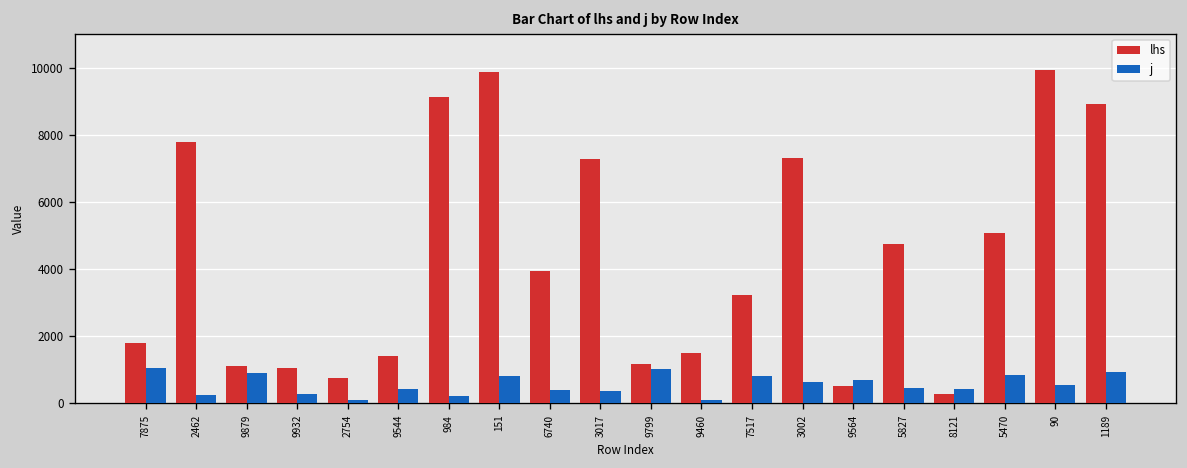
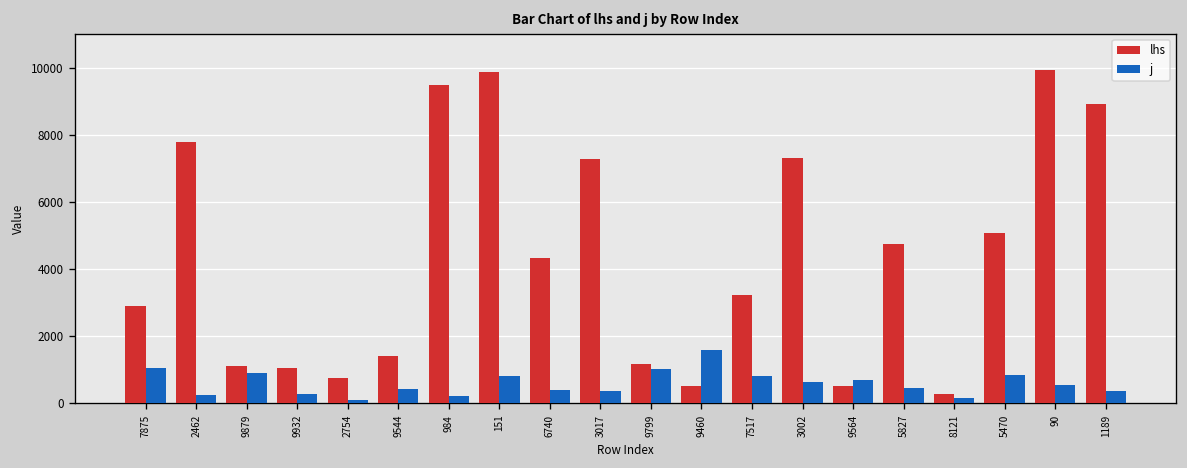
lhs, 7875: 1800 -> 2900
lhs, 984: 9100 -> 9500
lhs, 6740: 3900 -> 4300
lhs, 9460: 1500 -> 500
j, 9460: 100 -> 1600
j, 8121: 400 -> 100
j, 1189: 900 -> 400
